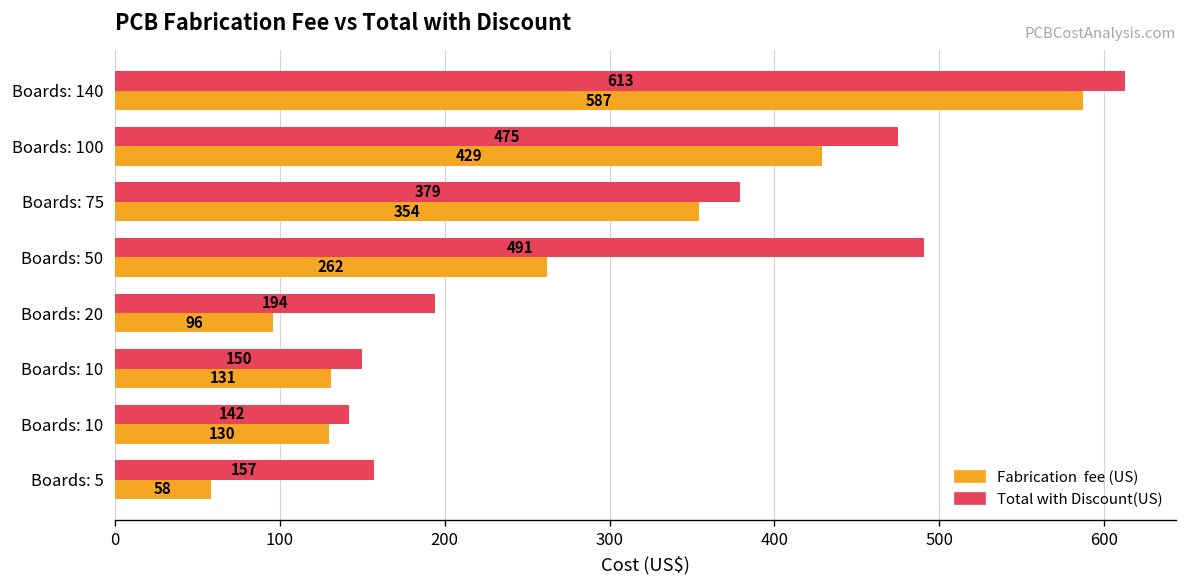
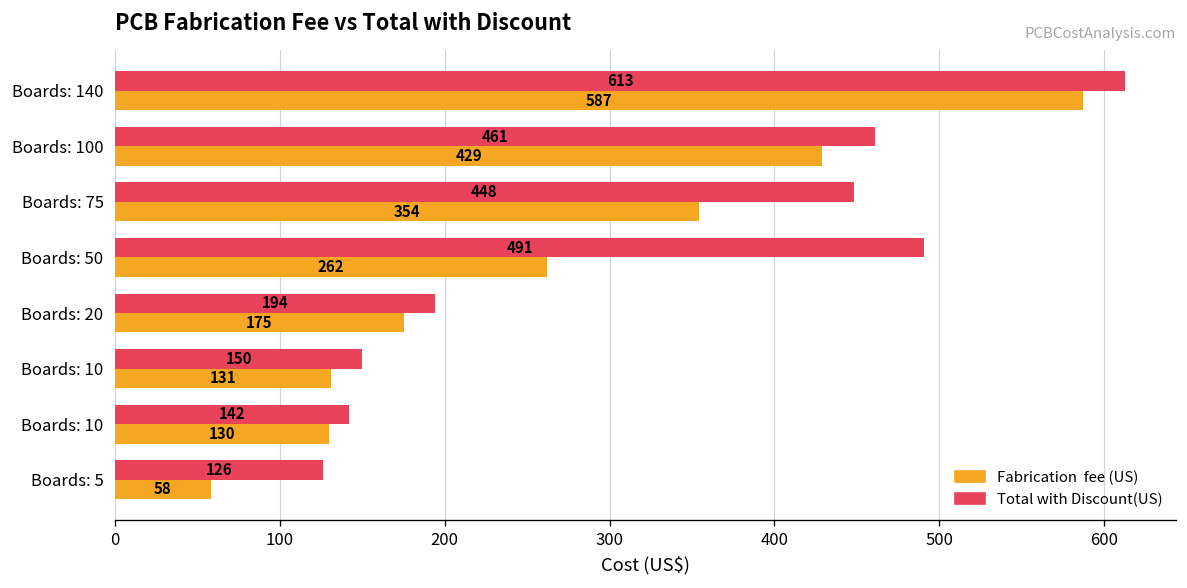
Total with Discount(US), Boards: 100: 475 -> 461
Total with Discount(US), Boards: 75: 379 -> 448
Fabrication fee (US), Boards: 20: 96 -> 175
Total with Discount(US), Boards: 5: 157 -> 126
